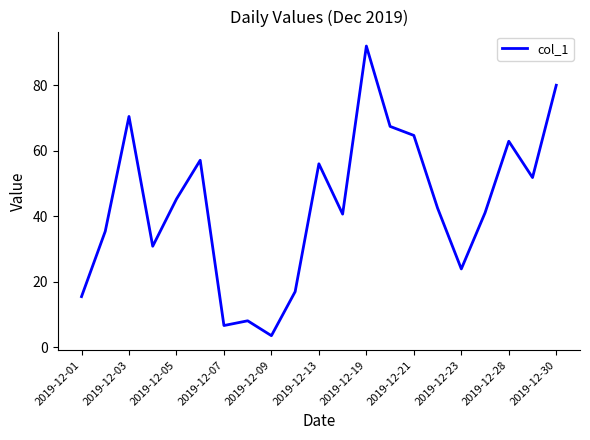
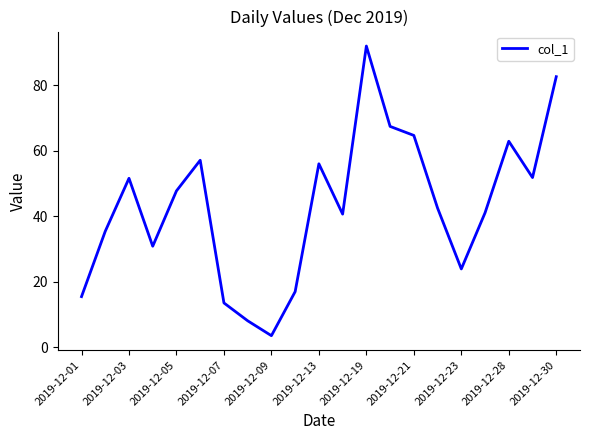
2019-12-03: 70 -> 52
2019-12-05: 45 -> 48
2019-12-07: 7 -> 14
2019-12-30: 80 -> 83
